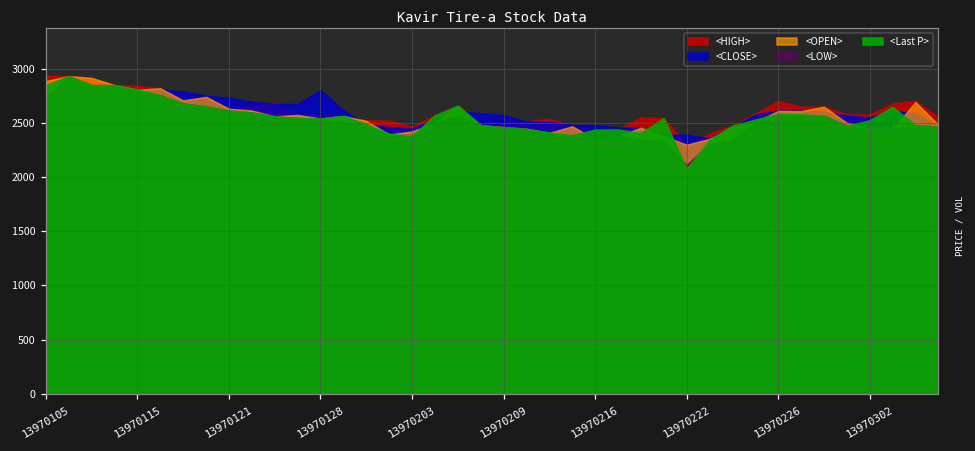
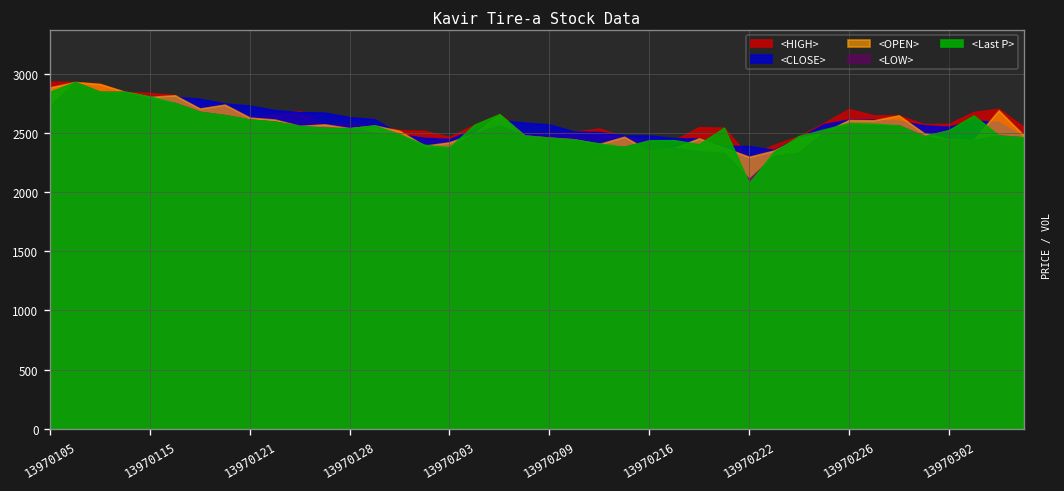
<CLOSE>, 13970128: 2800 -> 2600
